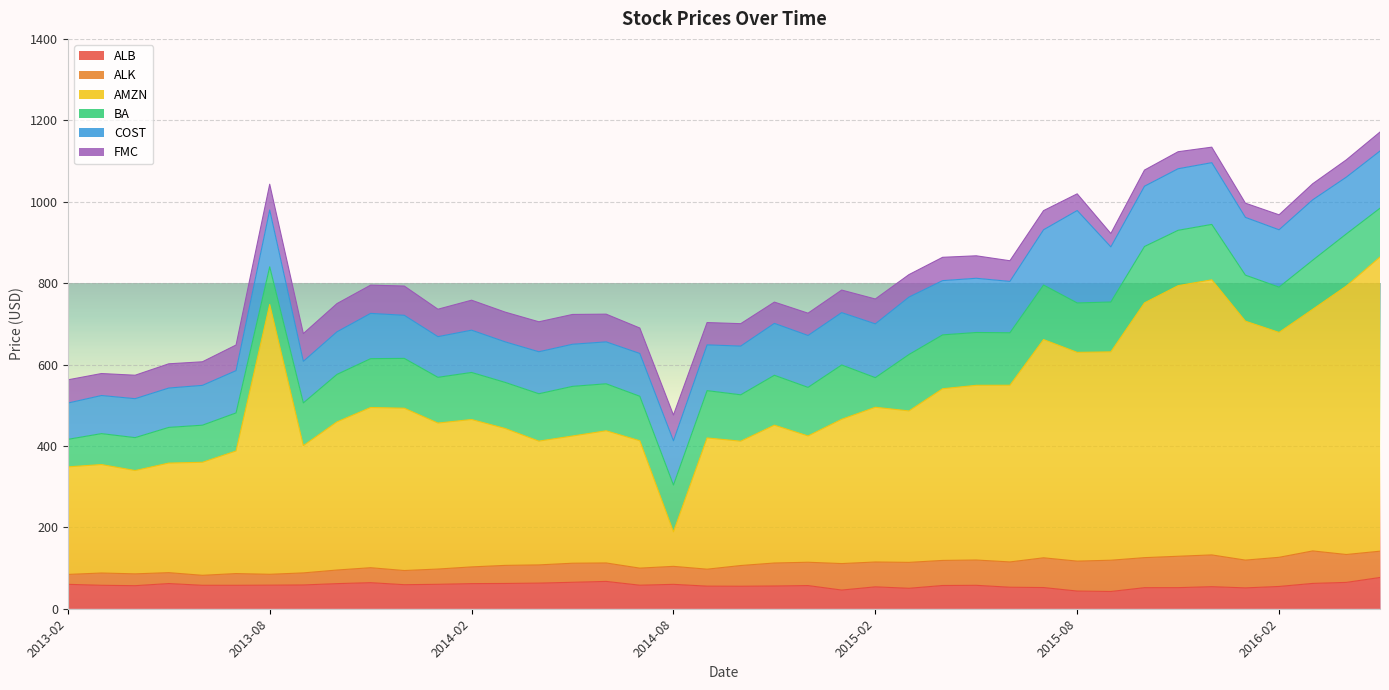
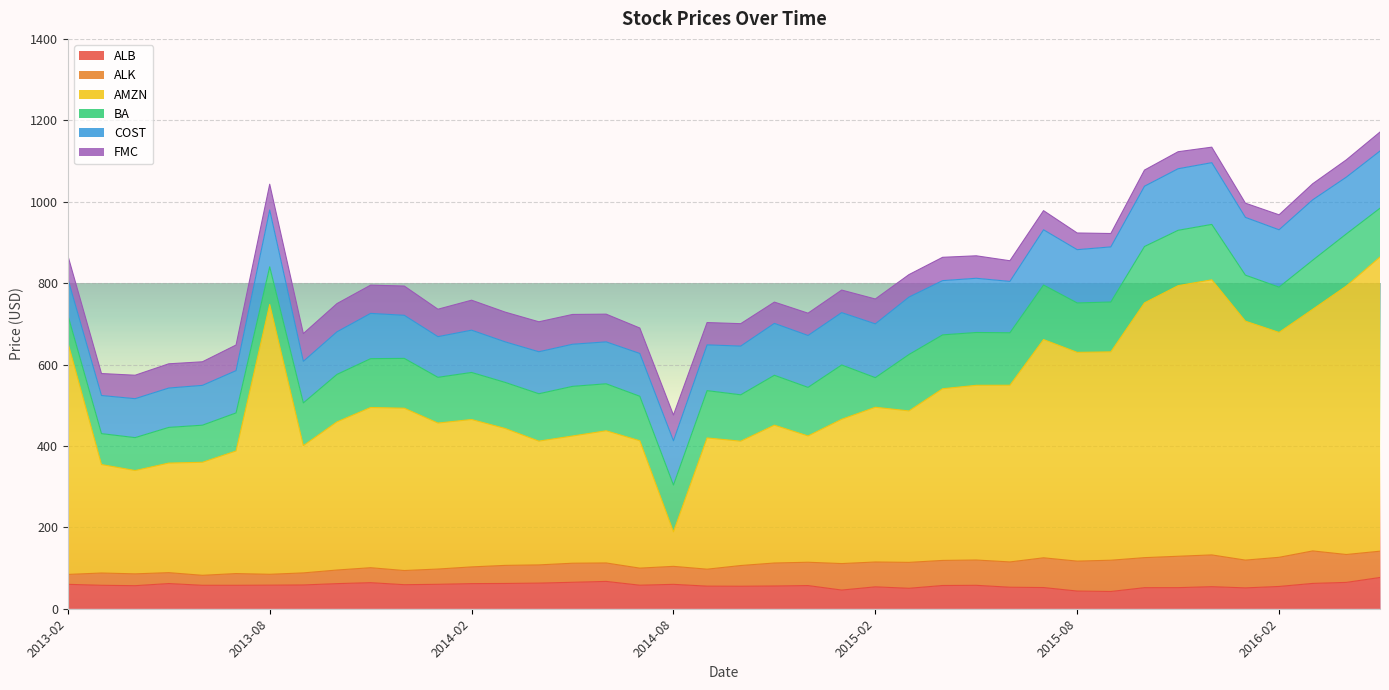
AMZN, 2013-02: 260 -> 570
COST, 2015-08: 230 -> 130
